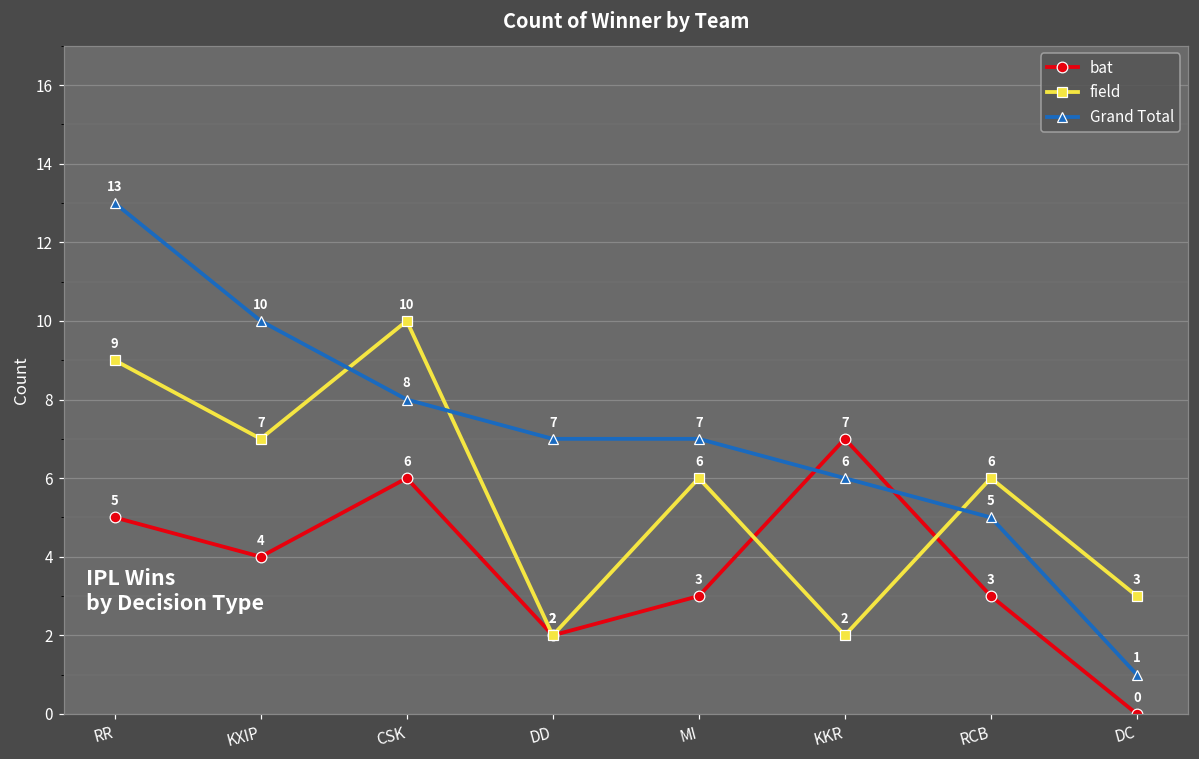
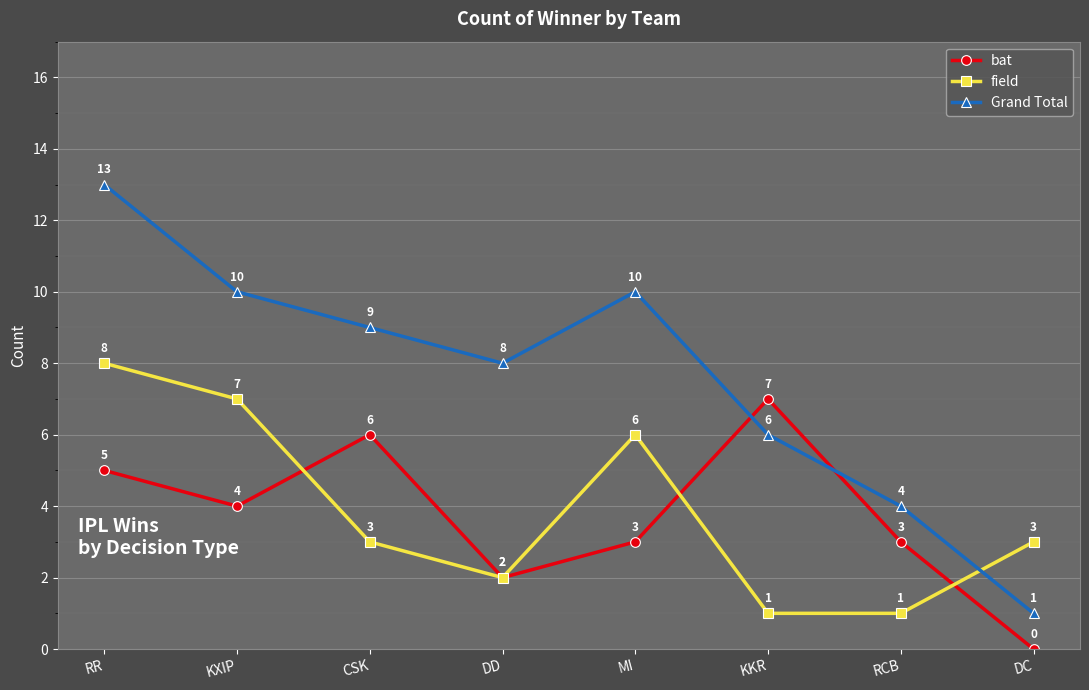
field, RR: 9 -> 8
field, CSK: 10 -> 3
Grand Total, CSK: 8 -> 9
Grand Total, DD: 7 -> 8
Grand Total, MI: 7 -> 10
field, KKR: 2 -> 1
field, RCB: 6 -> 1
Grand Total, RCB: 5 -> 4
